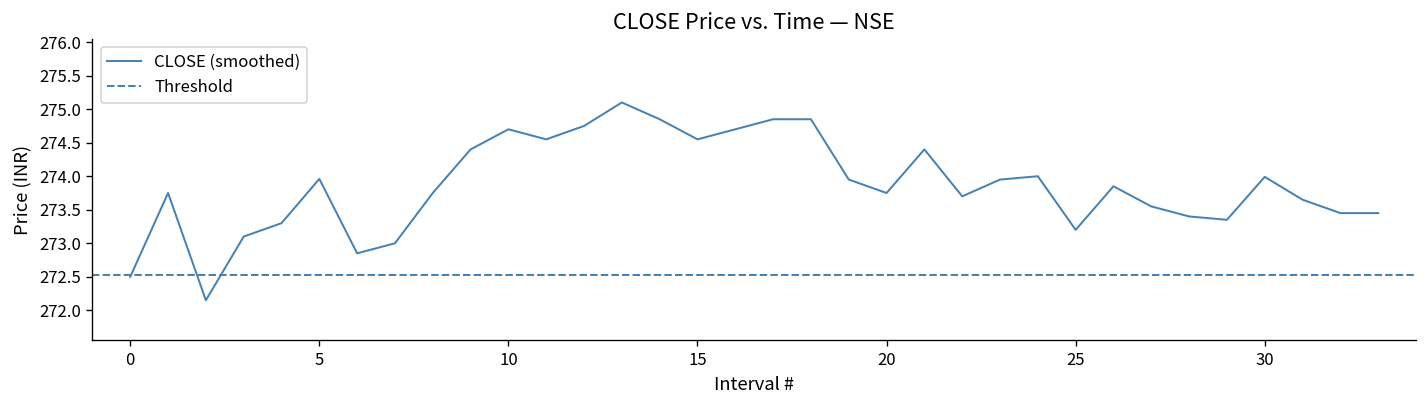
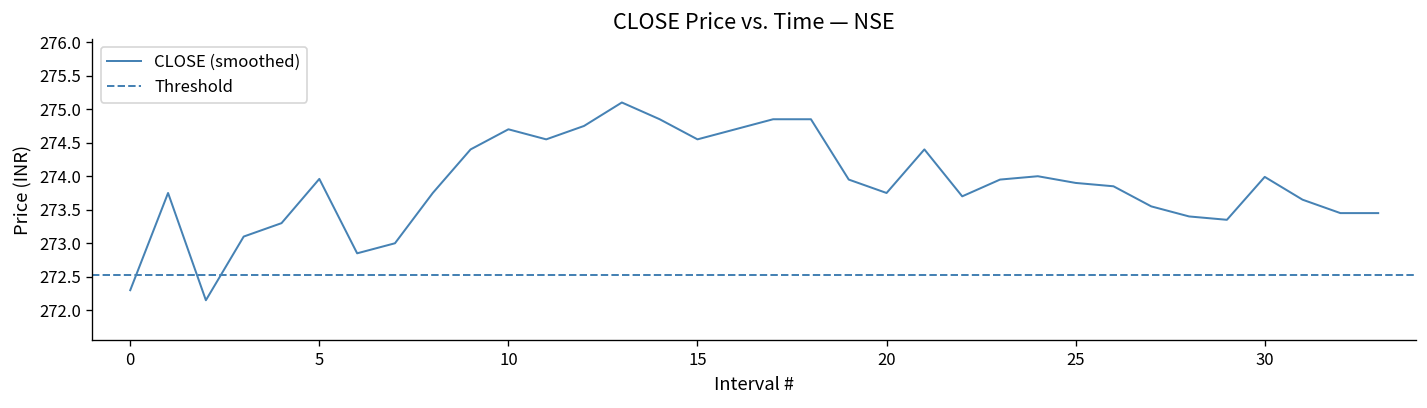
0: 272.5 -> 272.3
25: 273.2 -> 273.9
